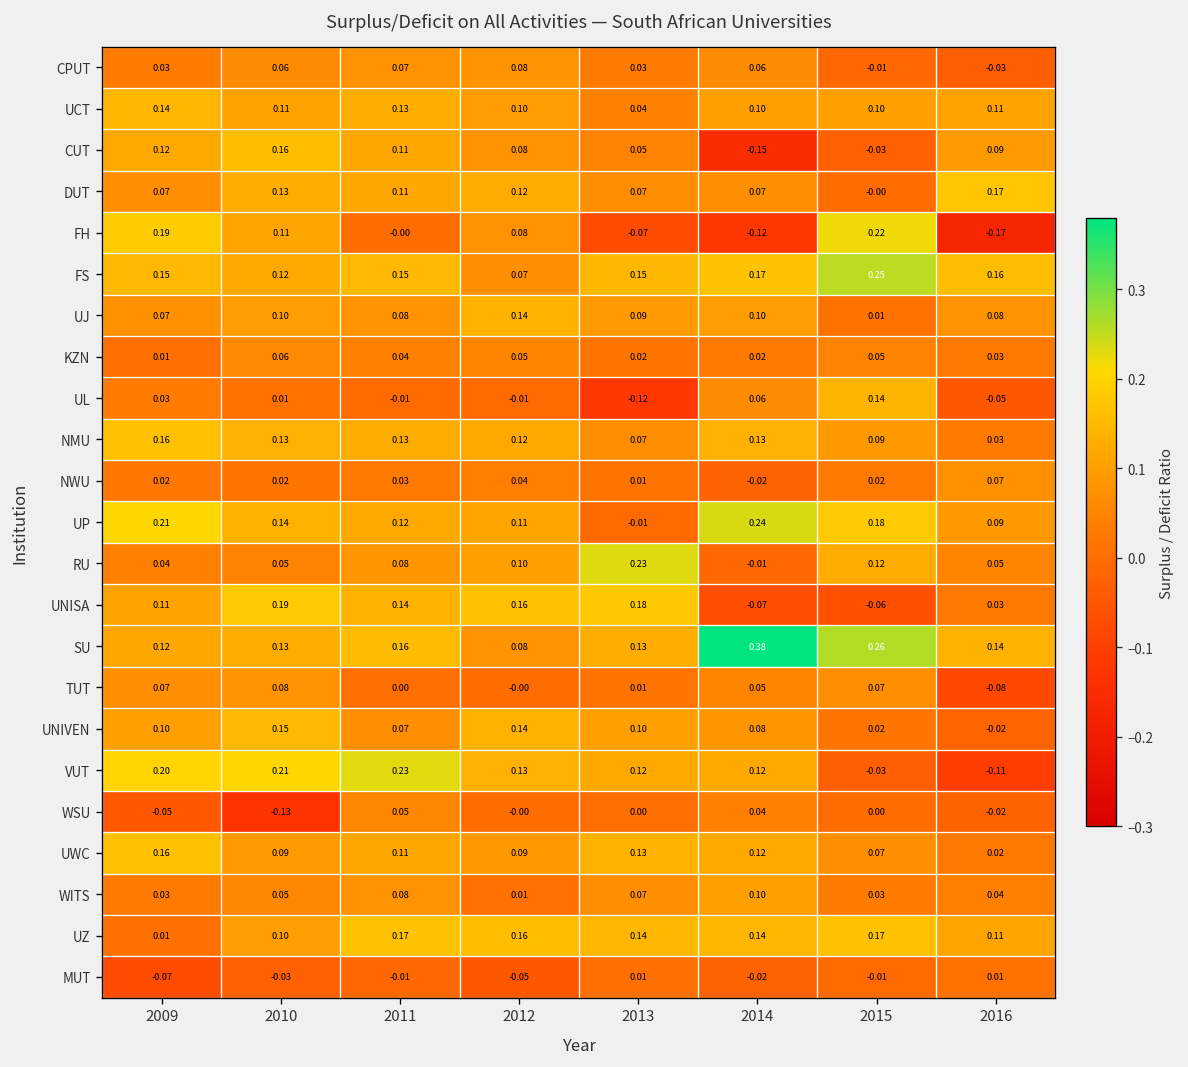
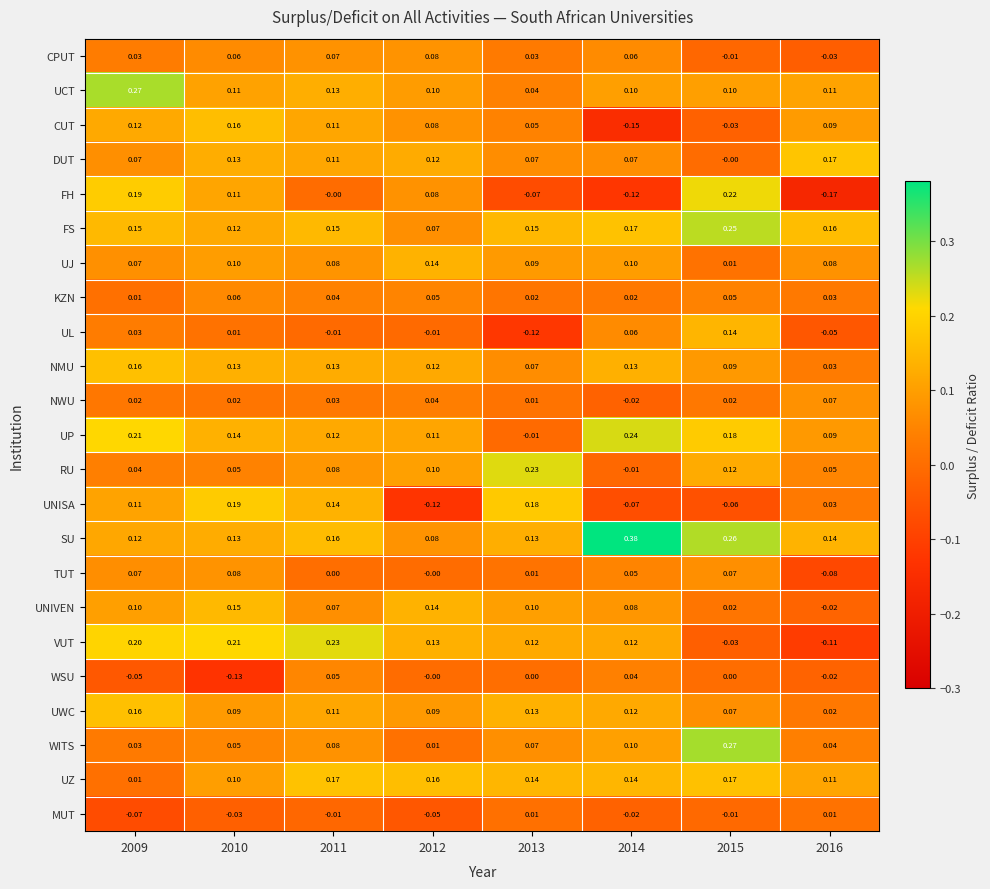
UCT, 2009: 0.14 -> 0.27
UNISA, 2012: 0.16 -> -0.12
WITS, 2015: 0.03 -> 0.27
